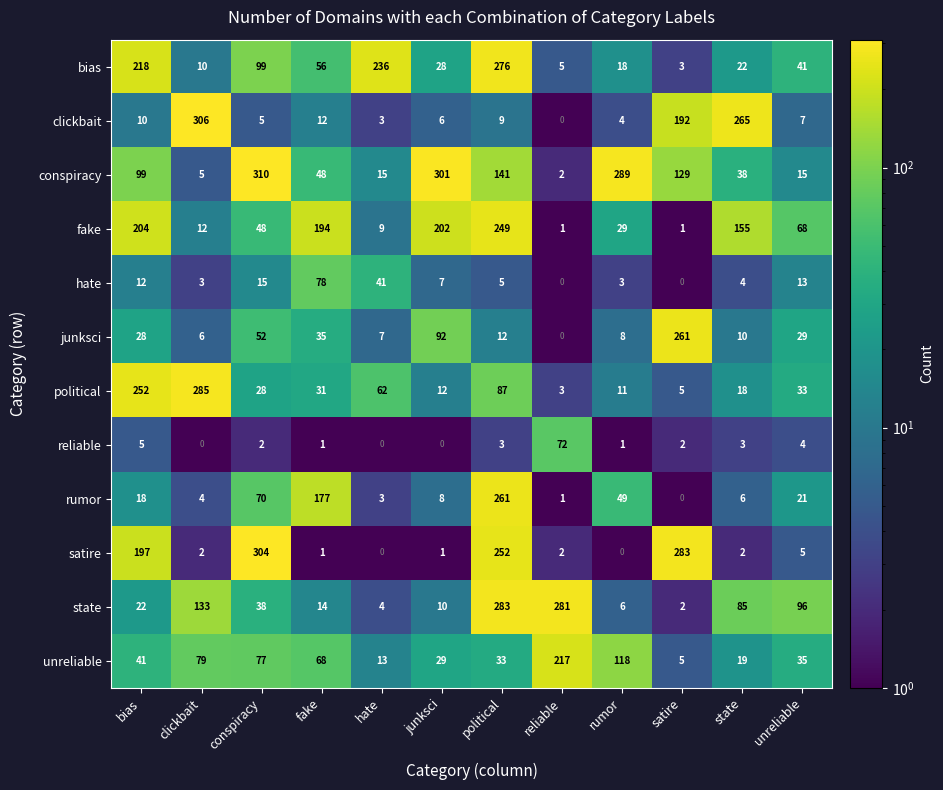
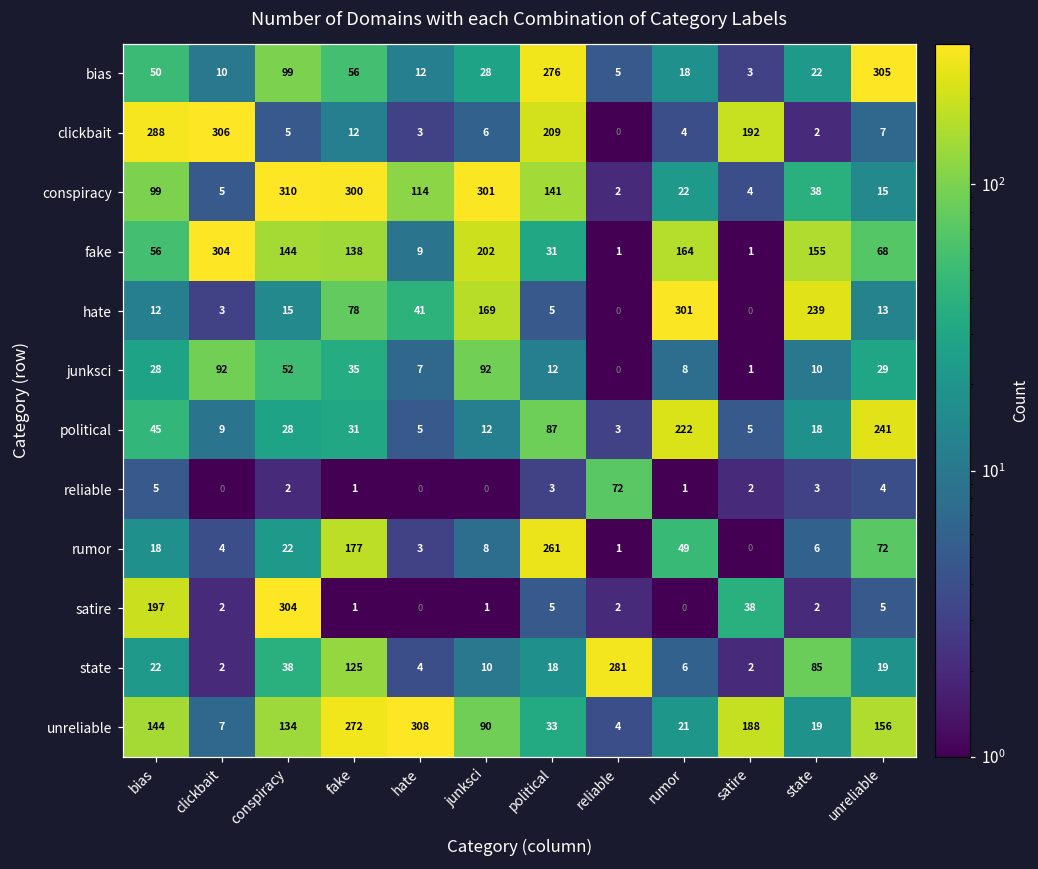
bias, bias: 218 -> 50
bias, hate: 236 -> 12
bias, unreliable: 41 -> 305
clickbait, bias: 10 -> 288
clickbait, political: 9 -> 209
clickbait, state: 265 -> 2
conspiracy, fake: 48 -> 300
conspiracy, hate: 15 -> 114
conspiracy, rumor: 289 -> 22
conspiracy, satire: 129 -> 4
fake, bias: 204 -> 56
fake, clickbait: 12 -> 304
fake, conspiracy: 48 -> 144
fake, fake: 194 -> 138
fake, political: 249 -> 31
fake, rumor: 29 -> 164
hate, junksci: 7 -> 169
hate, rumor: 3 -> 301
hate, state: 4 -> 239
junksci, clickbait: 6 -> 92
junksci, satire: 261 -> 1
political, bias: 252 -> 45
political, clickbait: 285 -> 9
political, hate: 62 -> 5
political, rumor: 11 -> 222
political, unreliable: 33 -> 241
rumor, conspiracy: 70 -> 22
rumor, unreliable: 21 -> 72
satire, political: 252 -> 5
satire, satire: 283 -> 38
state, clickbait: 133 -> 2
state, fake: 14 -> 125
state, political: 283 -> 18
state, unreliable: 96 -> 19
unreliable, bias: 41 -> 144
unreliable, clickbait: 79 -> 7
unreliable, conspiracy: 77 -> 134
unreliable, fake: 68 -> 272
unreliable, hate: 13 -> 308
unreliable, junksci: 29 -> 90
unreliable, reliable: 217 -> 4
unreliable, rumor: 118 -> 21
unreliable, satire: 5 -> 188
unreliable, unreliable: 35 -> 156
